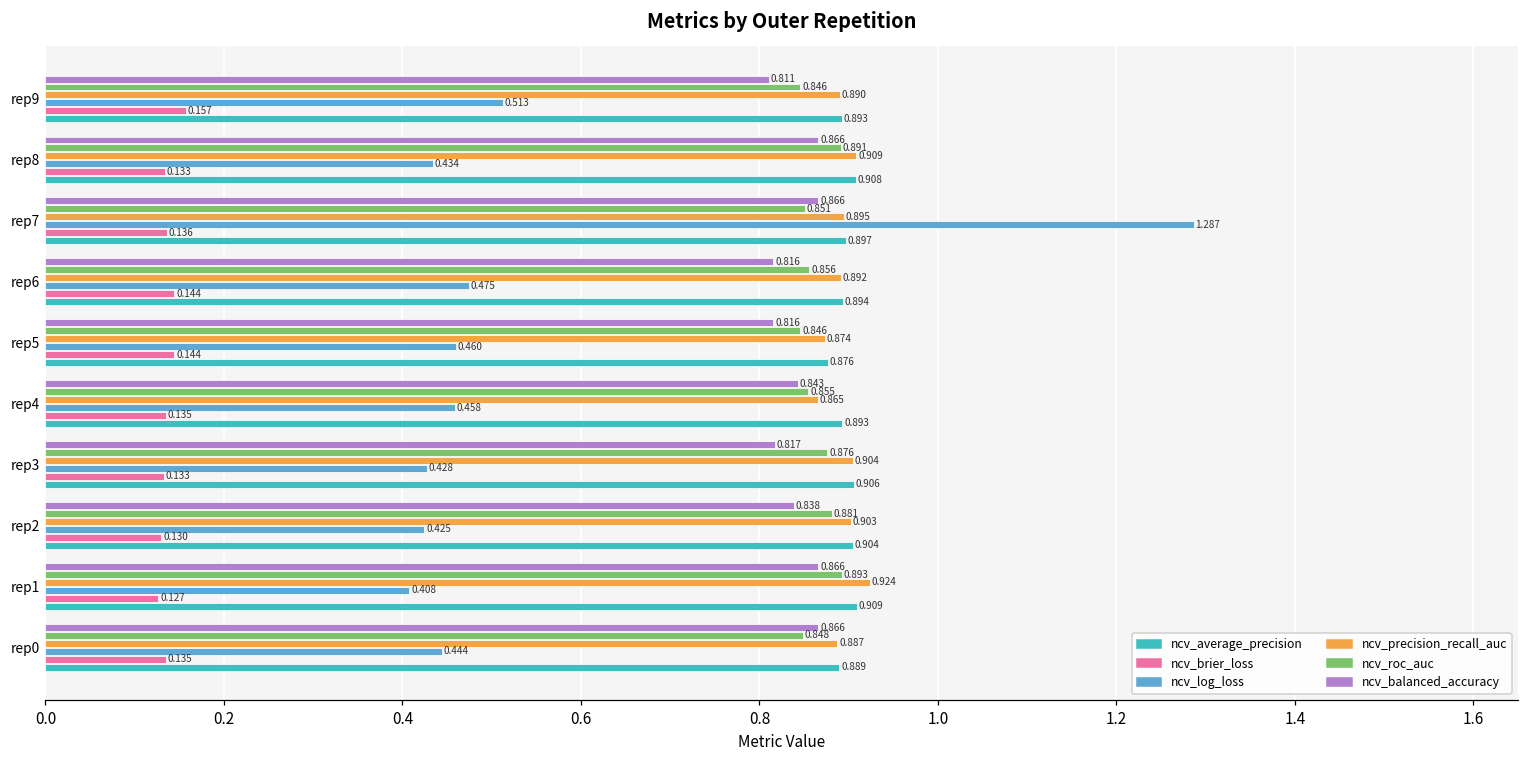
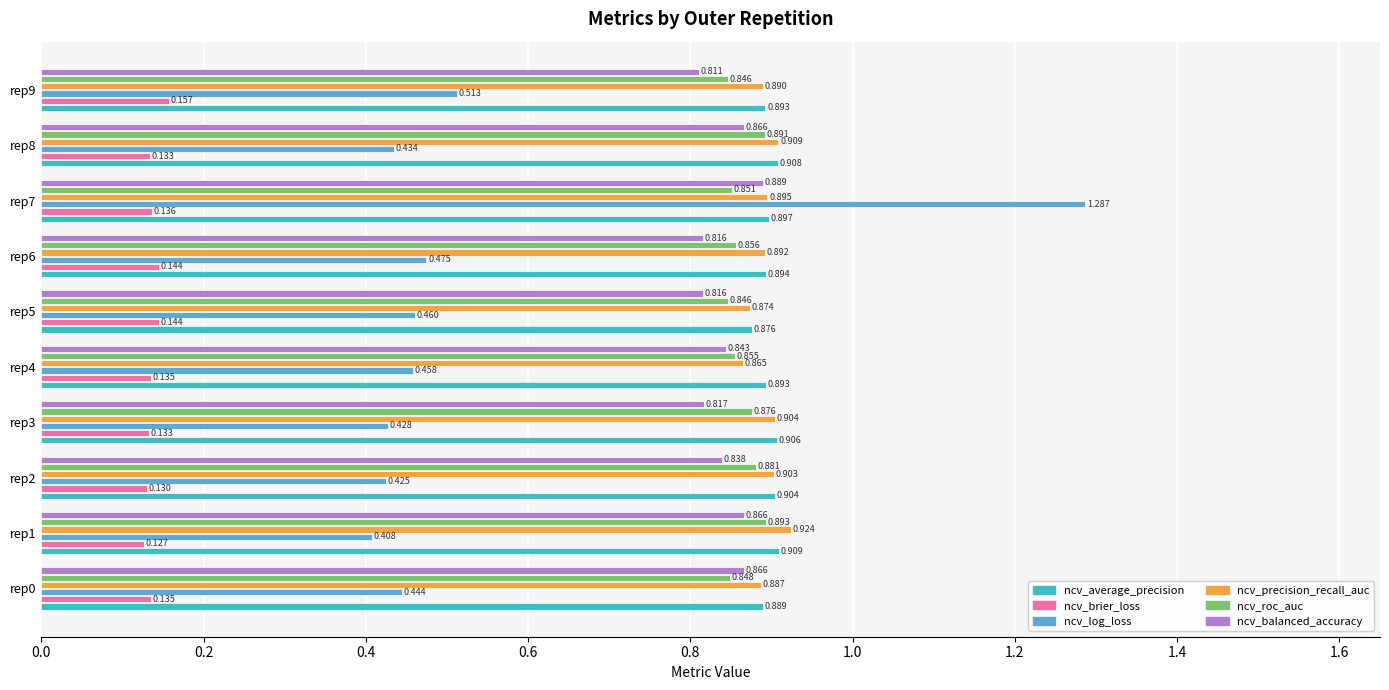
ncv_balanced_accuracy, rep7: 0.866 -> 0.889
